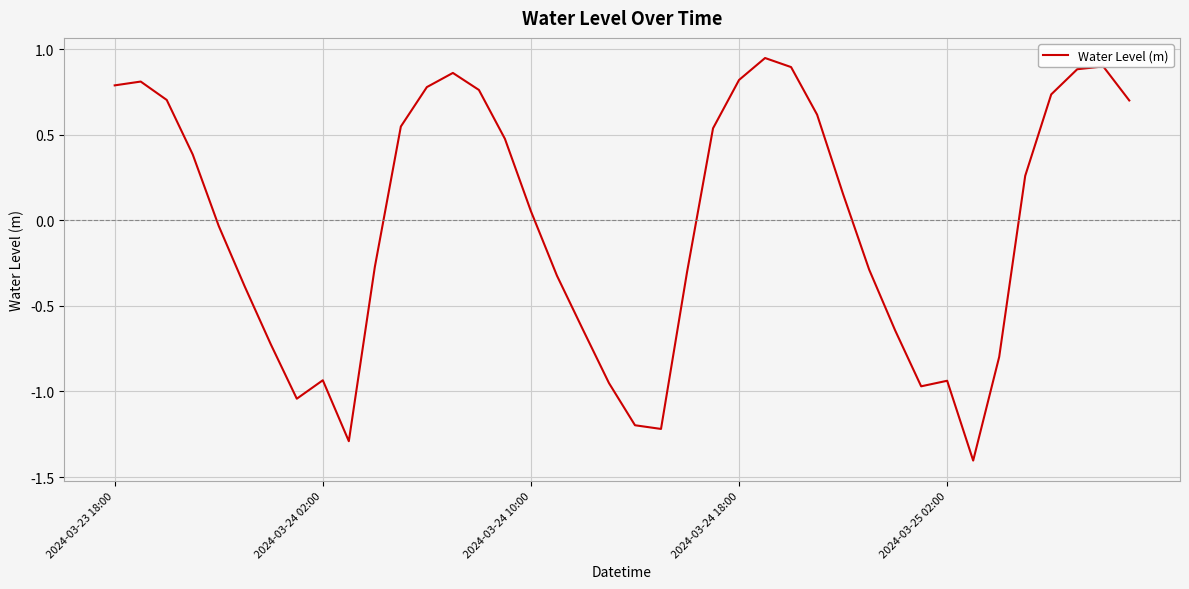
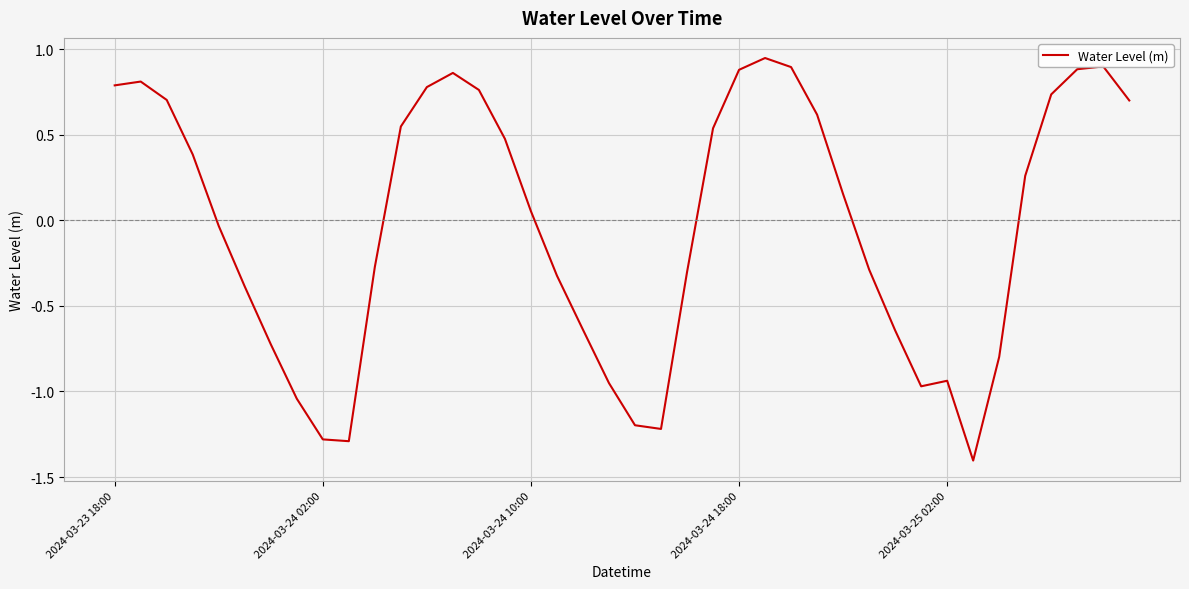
2024-03-24 02:00: -0.93 -> -1.28
2024-03-24 18:00: 0.82 -> 0.88
